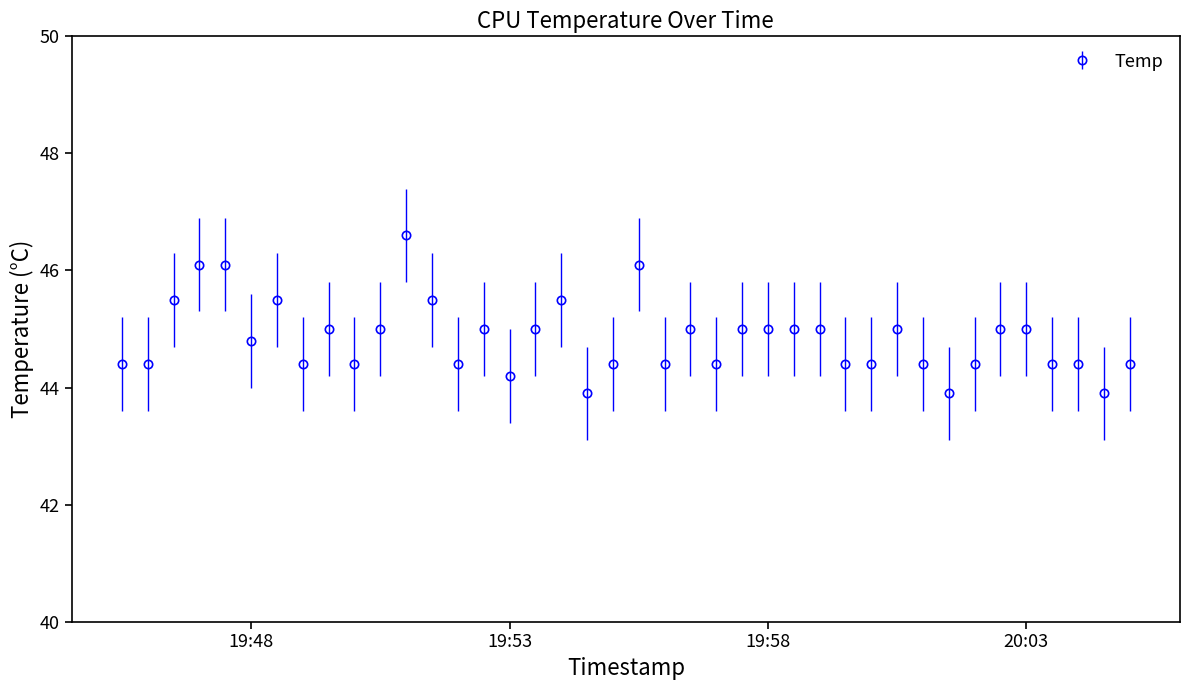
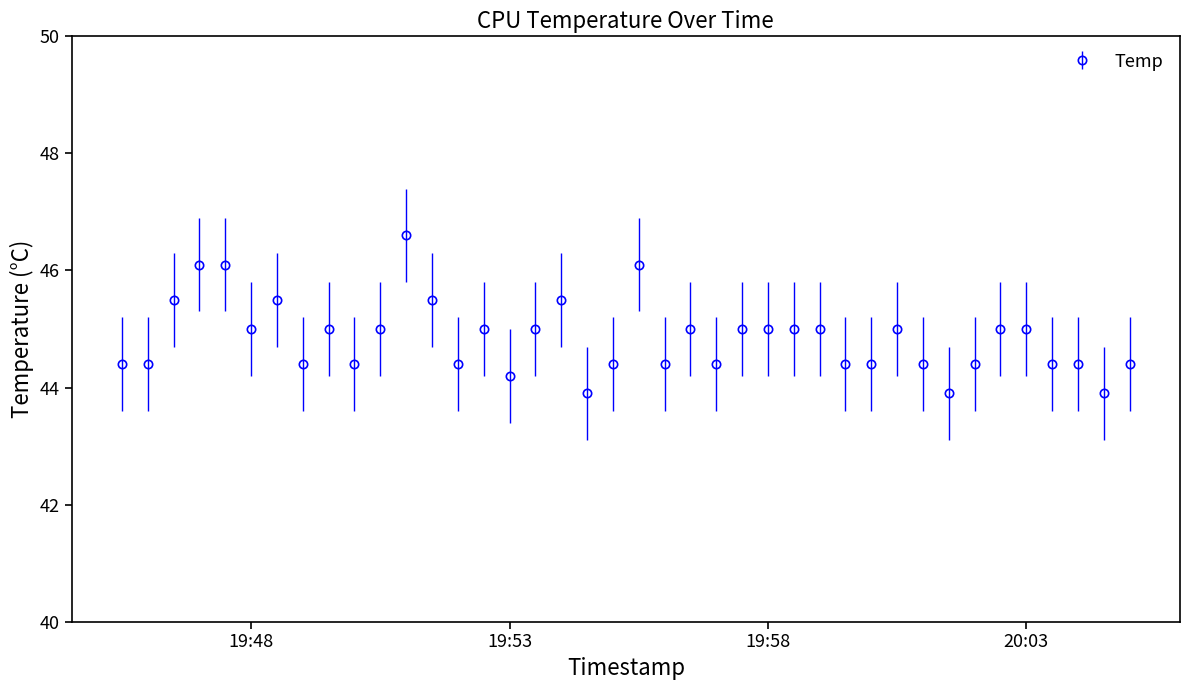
19:48: 44.8 -> 45.0
